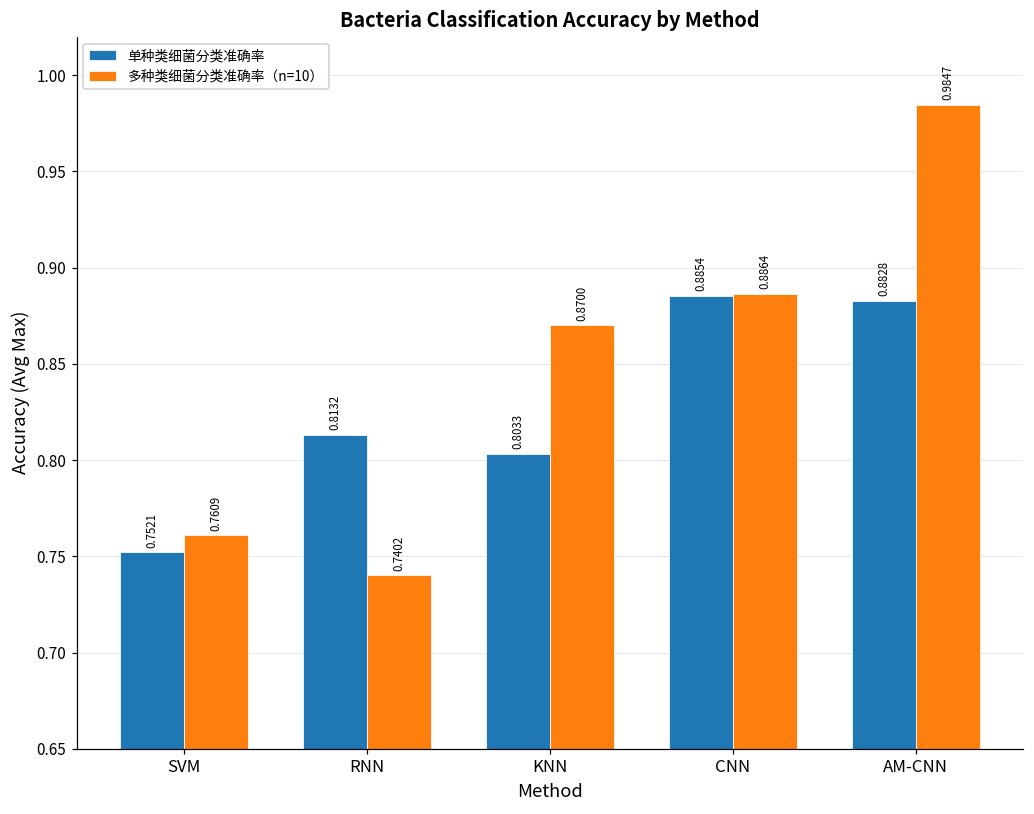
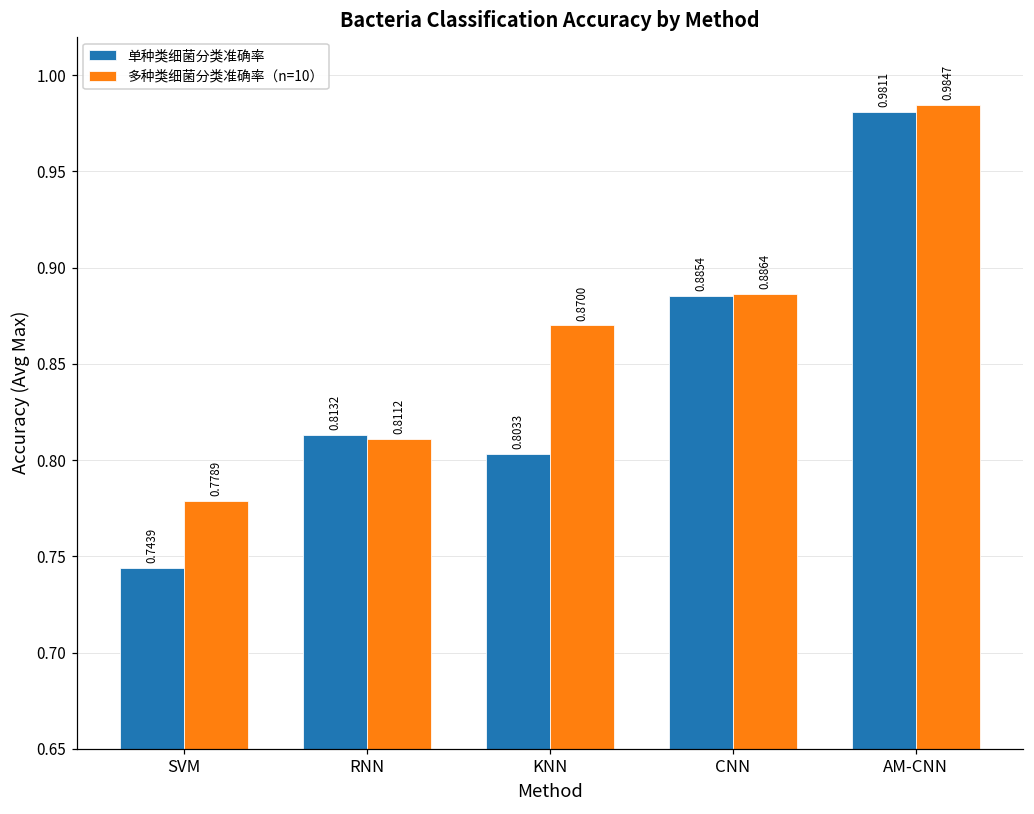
单种类细菌分类准确率, SVM: 0.7521 -> 0.7439
多种类细菌分类准确率（n=10）, SVM: 0.7609 -> 0.7789
多种类细菌分类准确率（n=10）, RNN: 0.7402 -> 0.8112
单种类细菌分类准确率, AM-CNN: 0.8828 -> 0.9811
